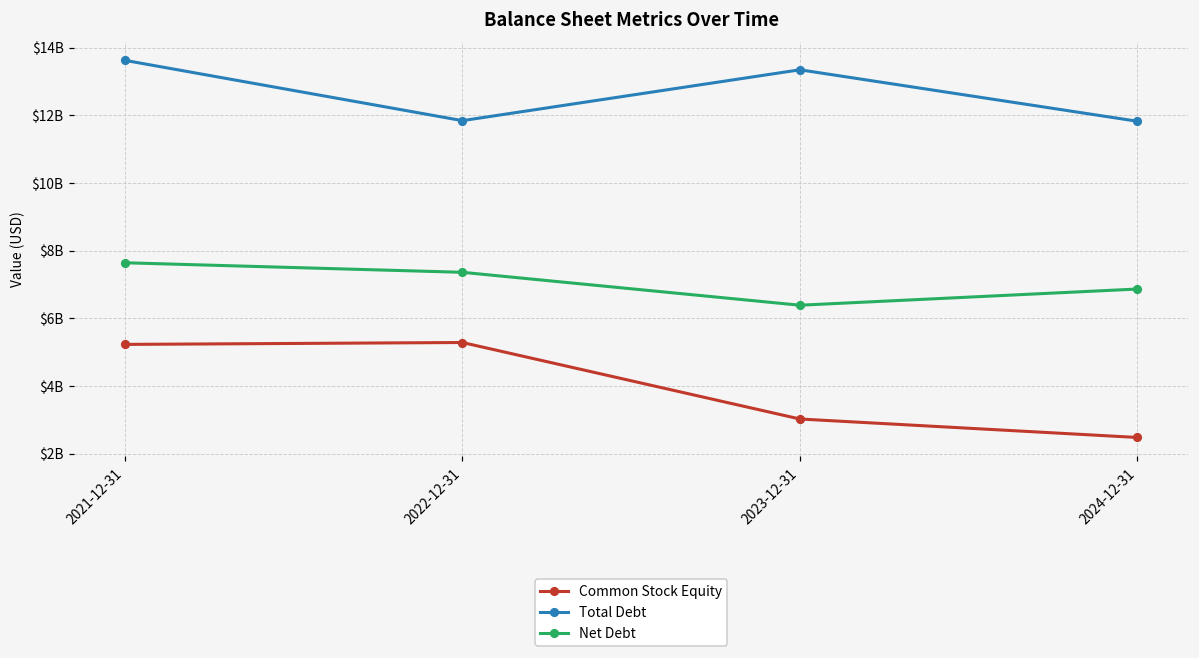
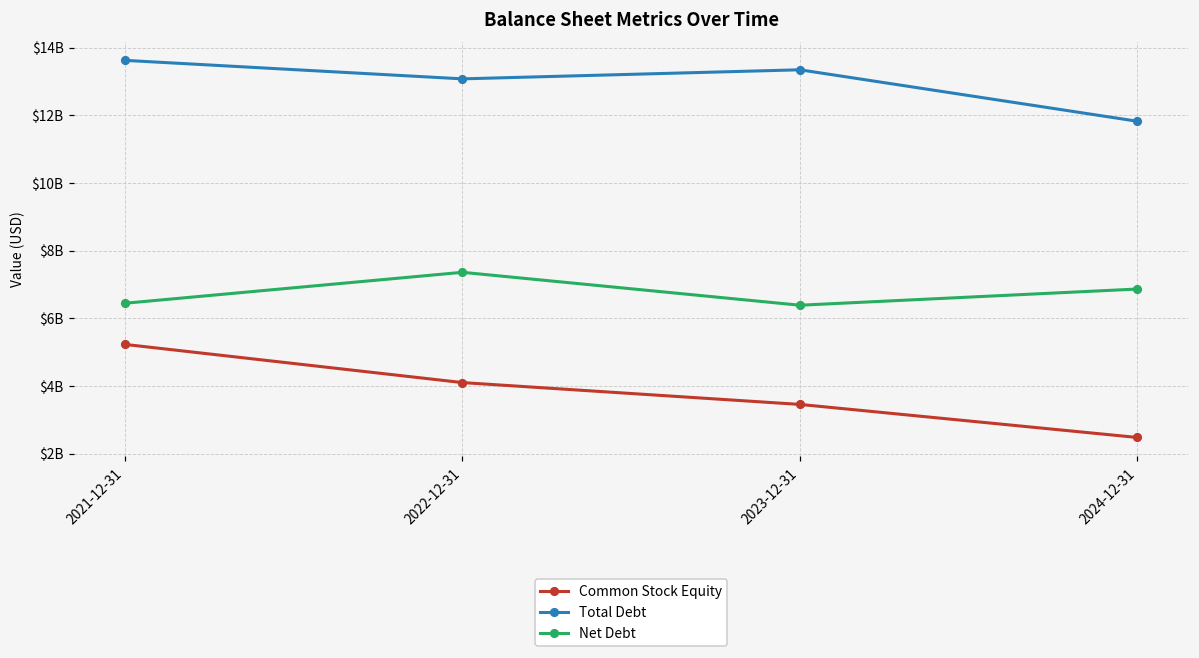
Net Debt, 2021-12-31: $7600000000 -> $6400000000
Common Stock Equity, 2022-12-31: $5300000000 -> $4100000000
Total Debt, 2022-12-31: $11800000000 -> $13100000000
Common Stock Equity, 2023-12-31: $3000000000 -> $3500000000
